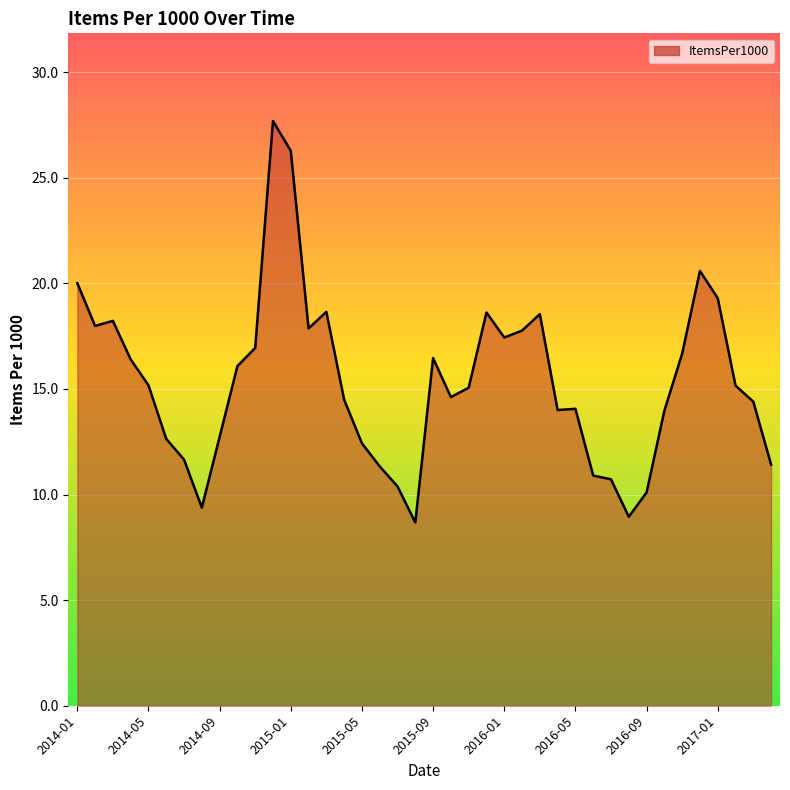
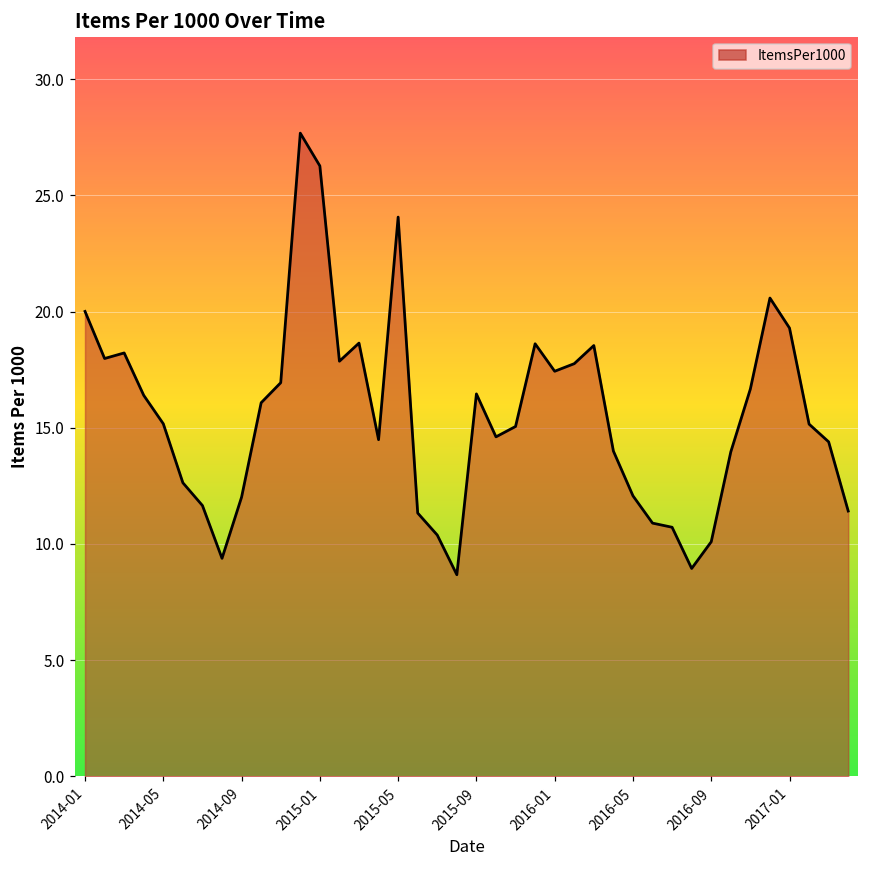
2014-09: 12.7 -> 12.0
2015-05: 12.4 -> 24.1
2016-05: 14.1 -> 12.1
